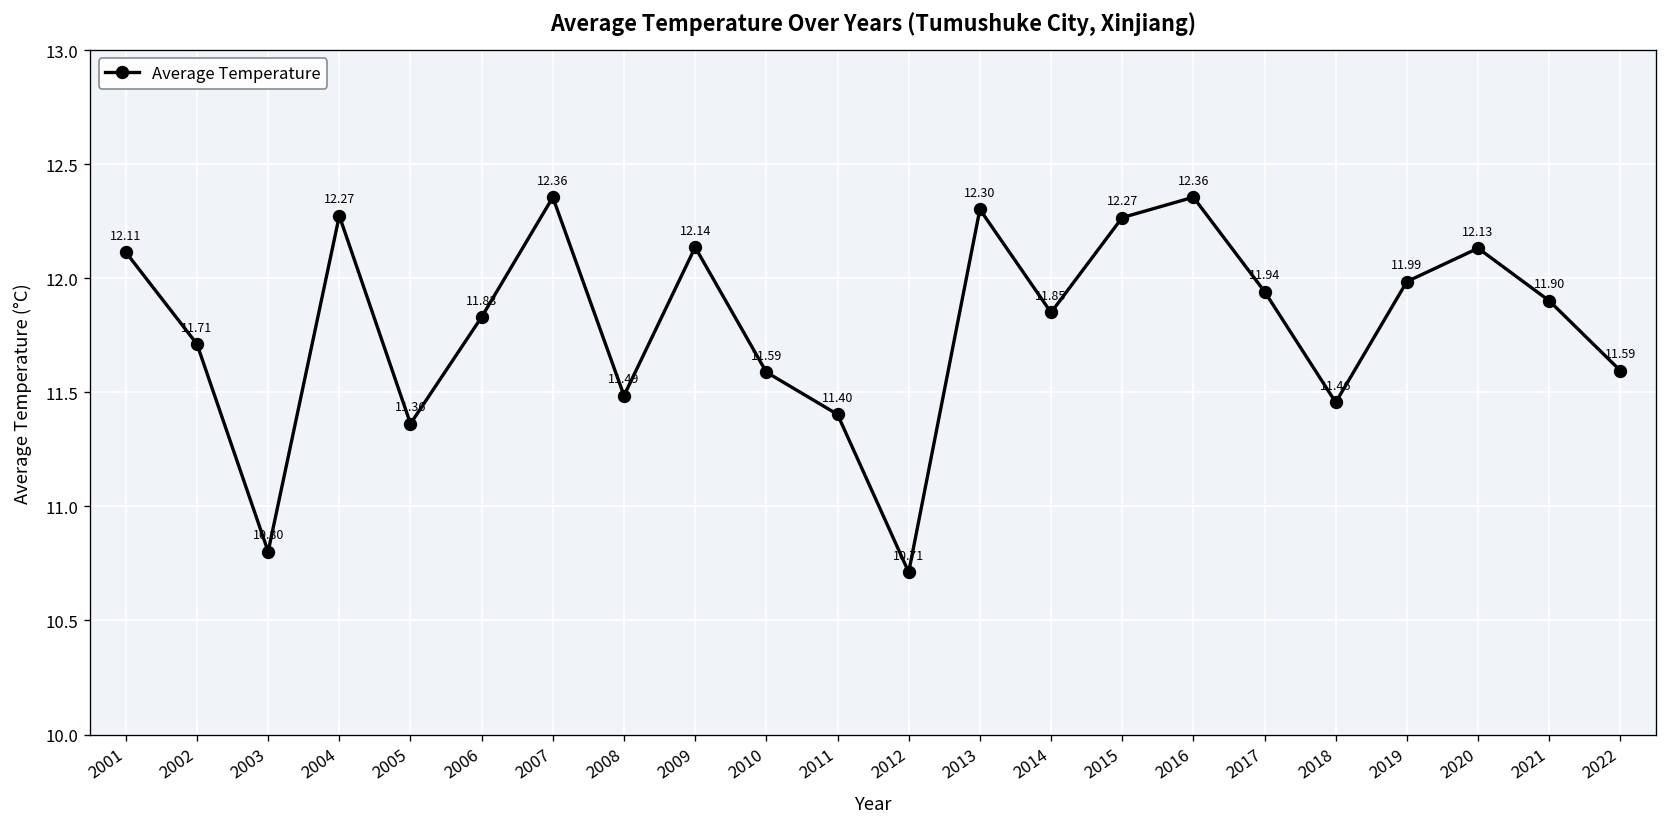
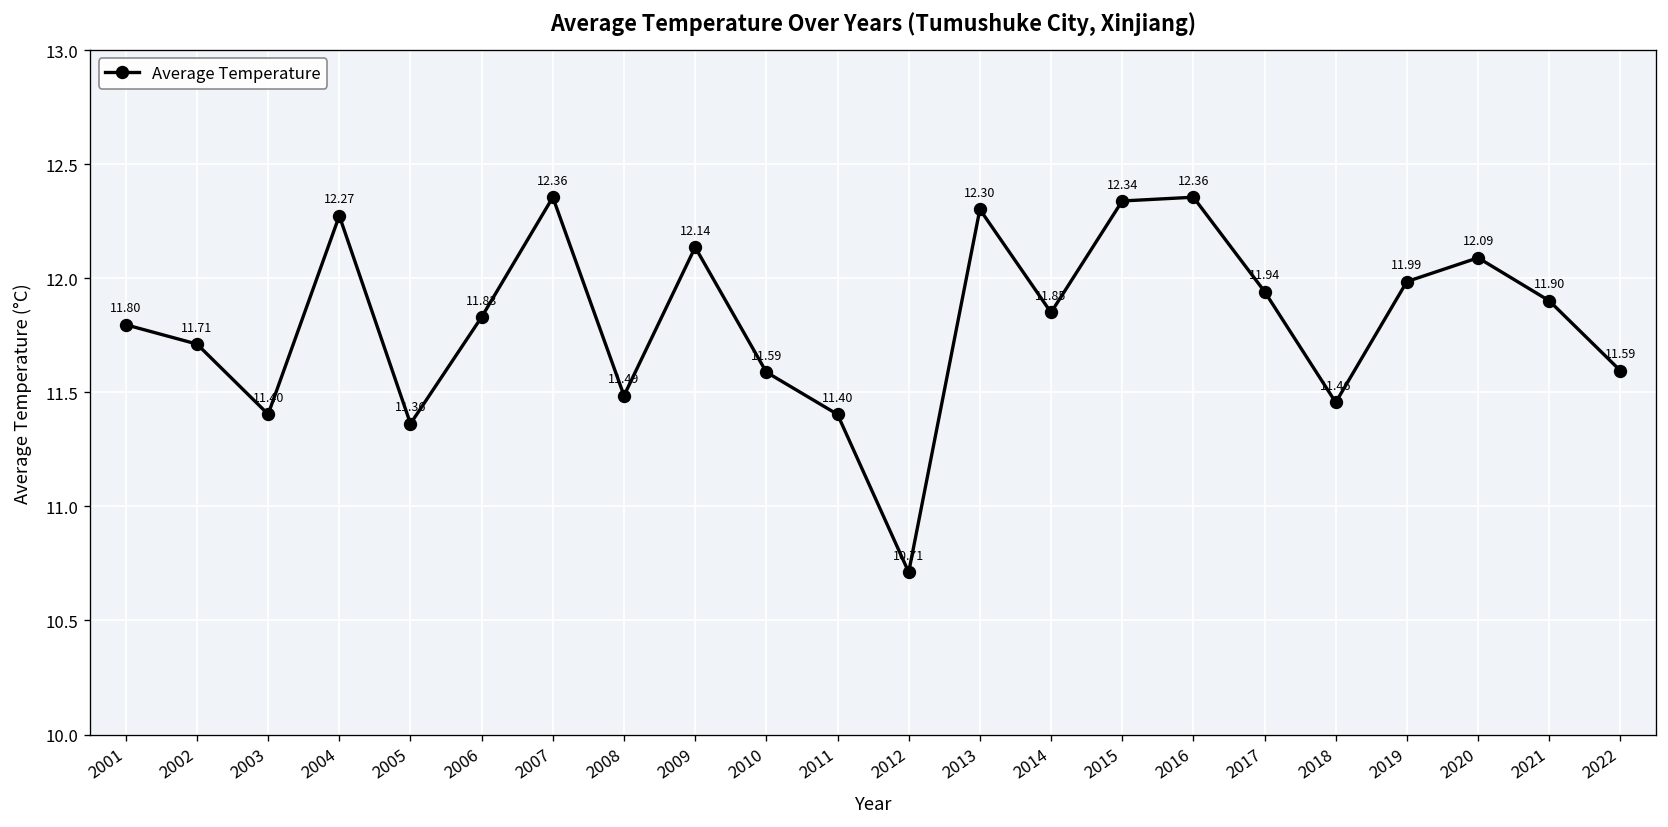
2001: 12.11 -> 11.80
2003: 10.80 -> 11.40
2015: 12.27 -> 12.34
2020: 12.13 -> 12.09
